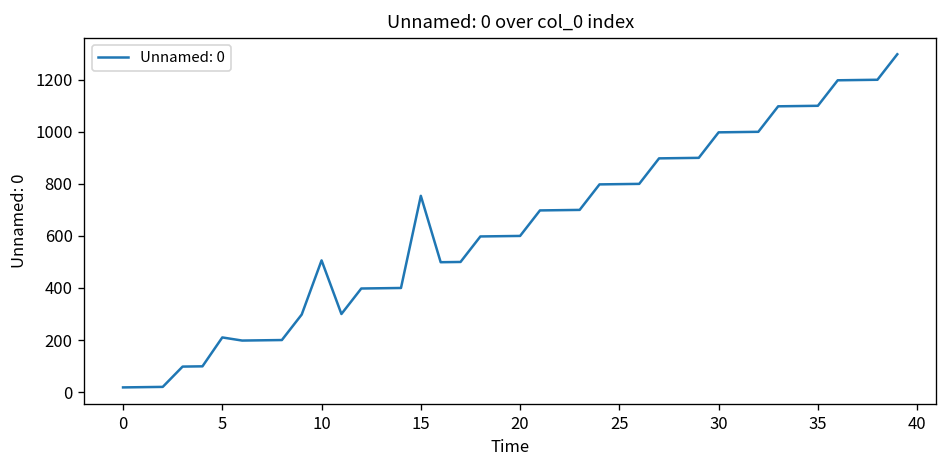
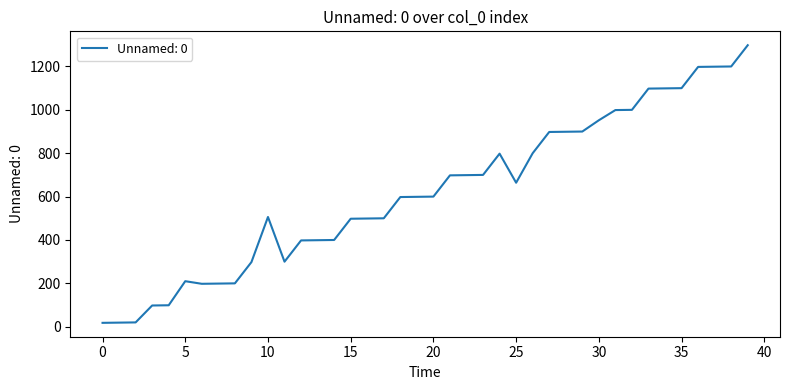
15: 750 -> 500
25: 800 -> 660
30: 1000 -> 950
